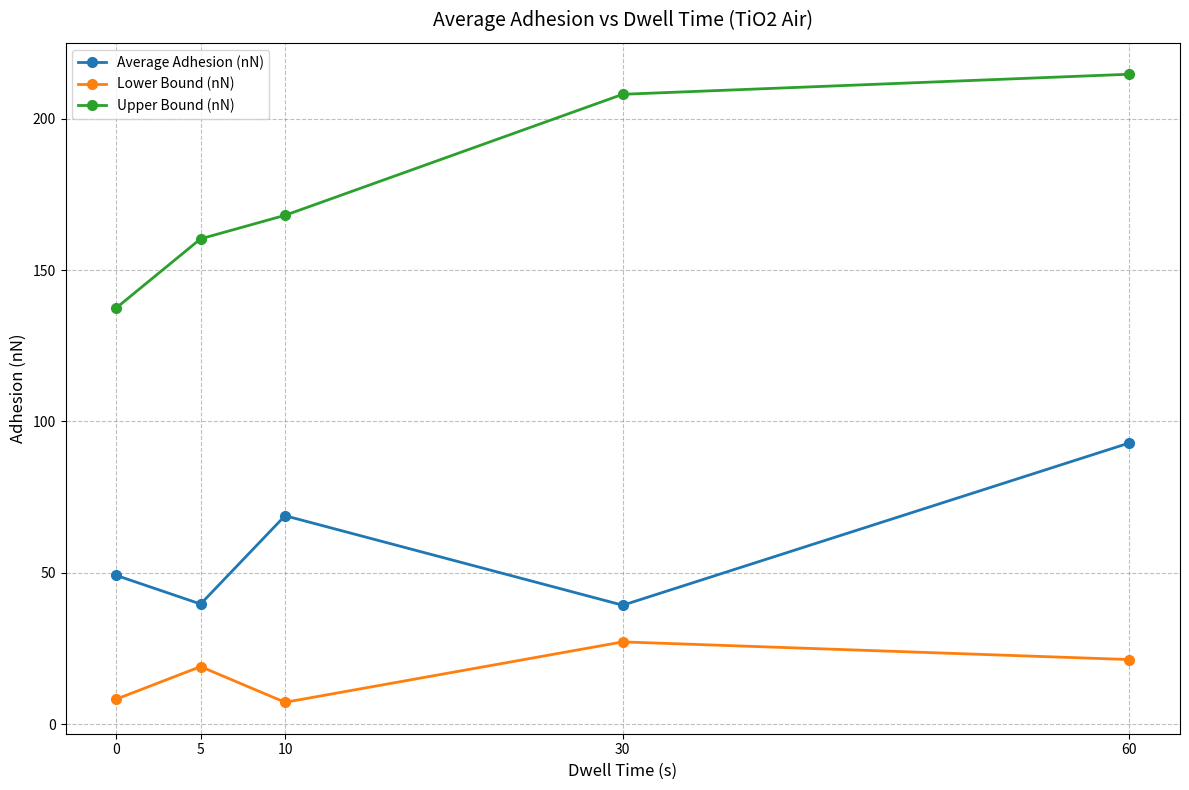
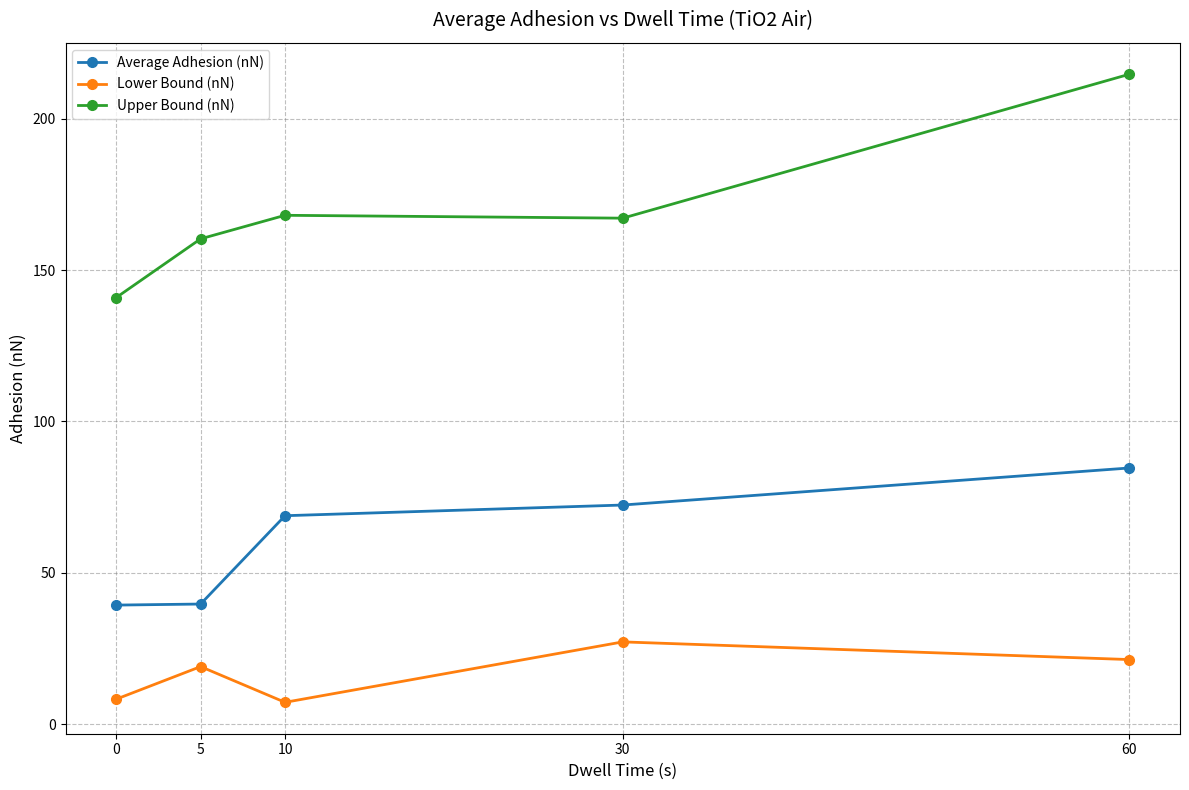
Average Adhesion (nN), 0: 49 -> 39
Upper Bound (nN), 0: 138 -> 141
Average Adhesion (nN), 30: 39 -> 72
Upper Bound (nN), 30: 208 -> 167
Average Adhesion (nN), 60: 93 -> 85
